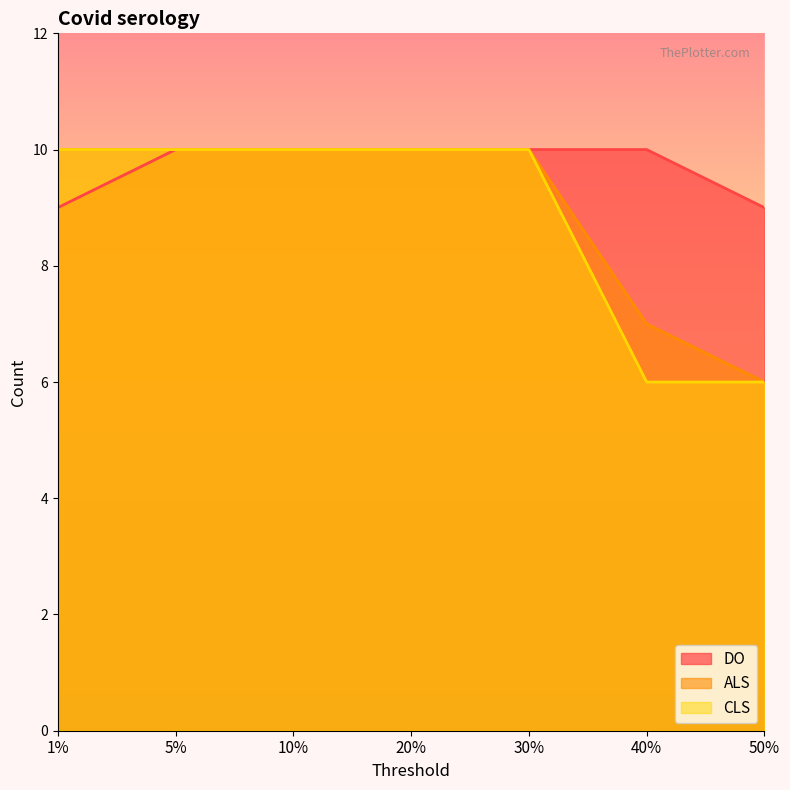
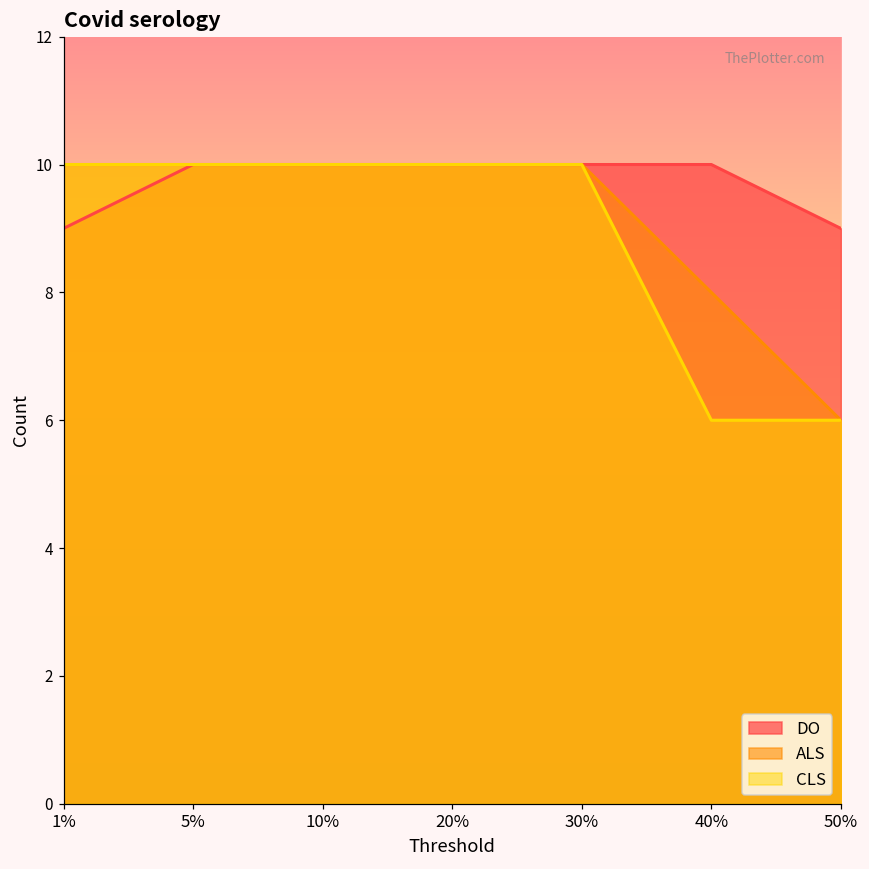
ALS, 40%: 7 -> 8
